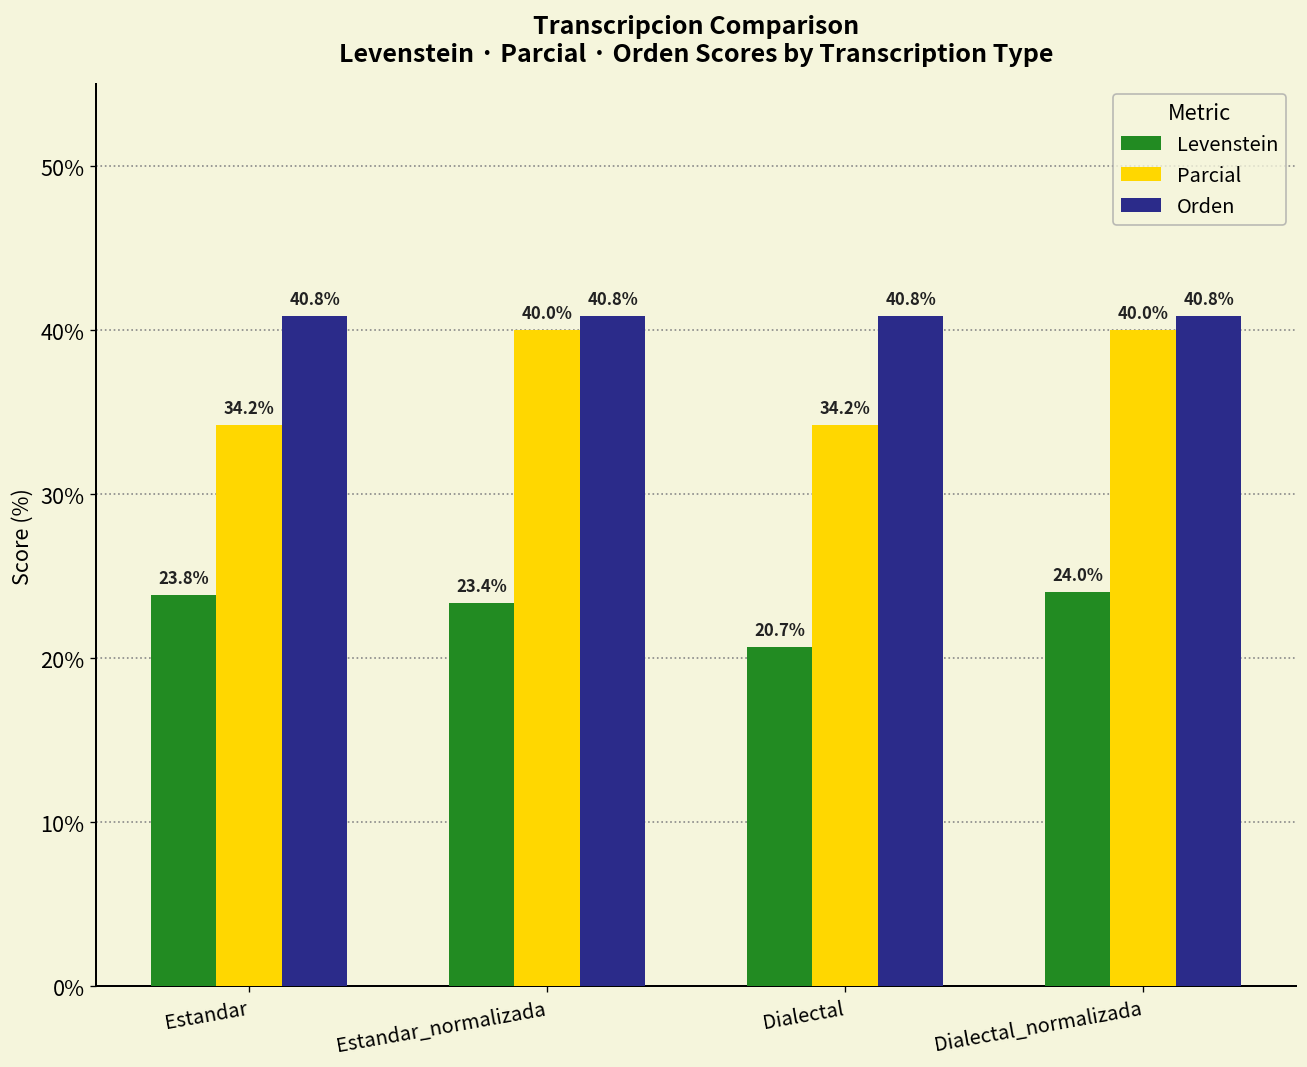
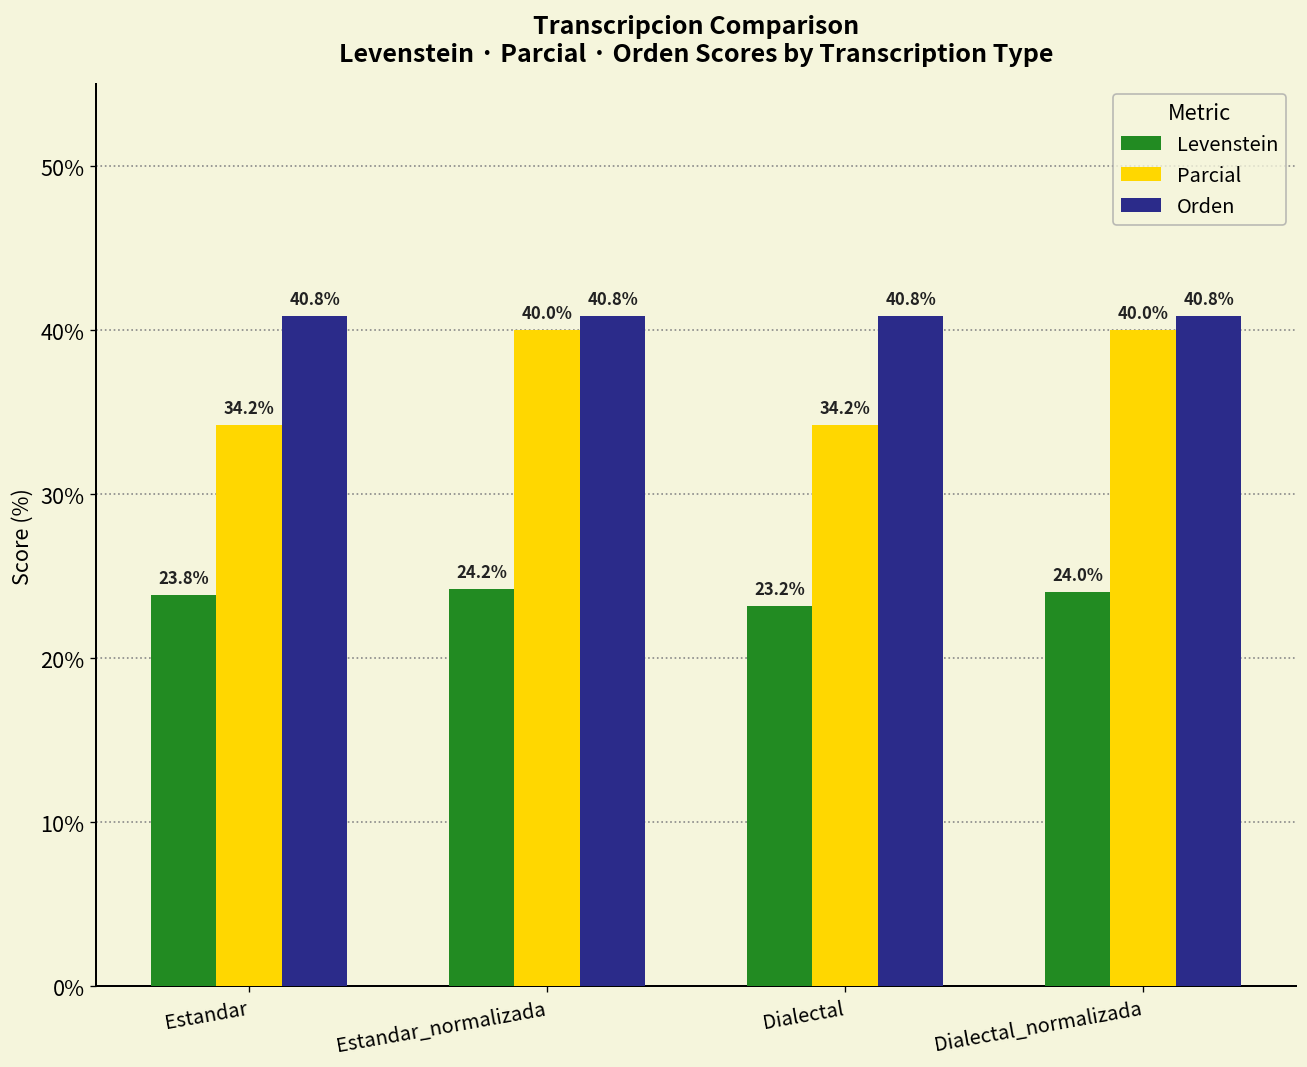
Levenstein, Estandar_normalizada: 23.4% -> 24.2%
Levenstein, Dialectal: 20.7% -> 23.2%
